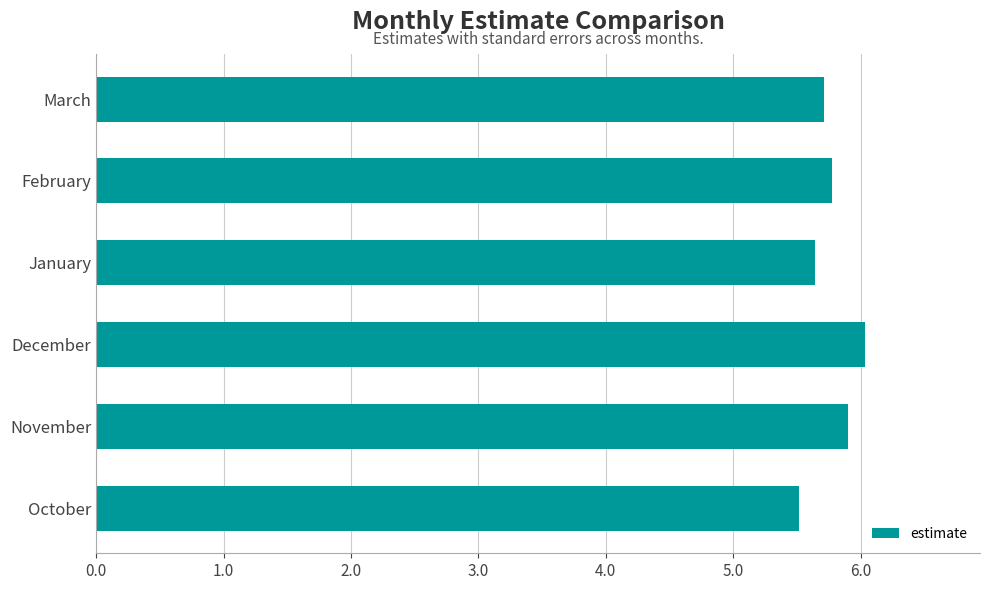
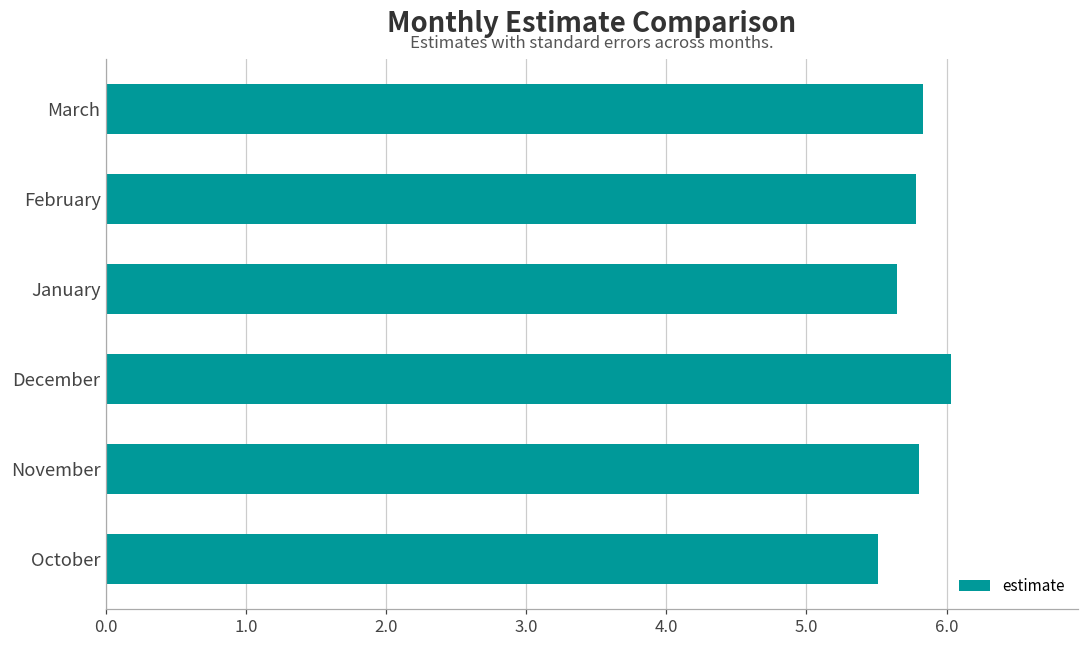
March: 5.71 -> 5.83
November: 5.90 -> 5.80
